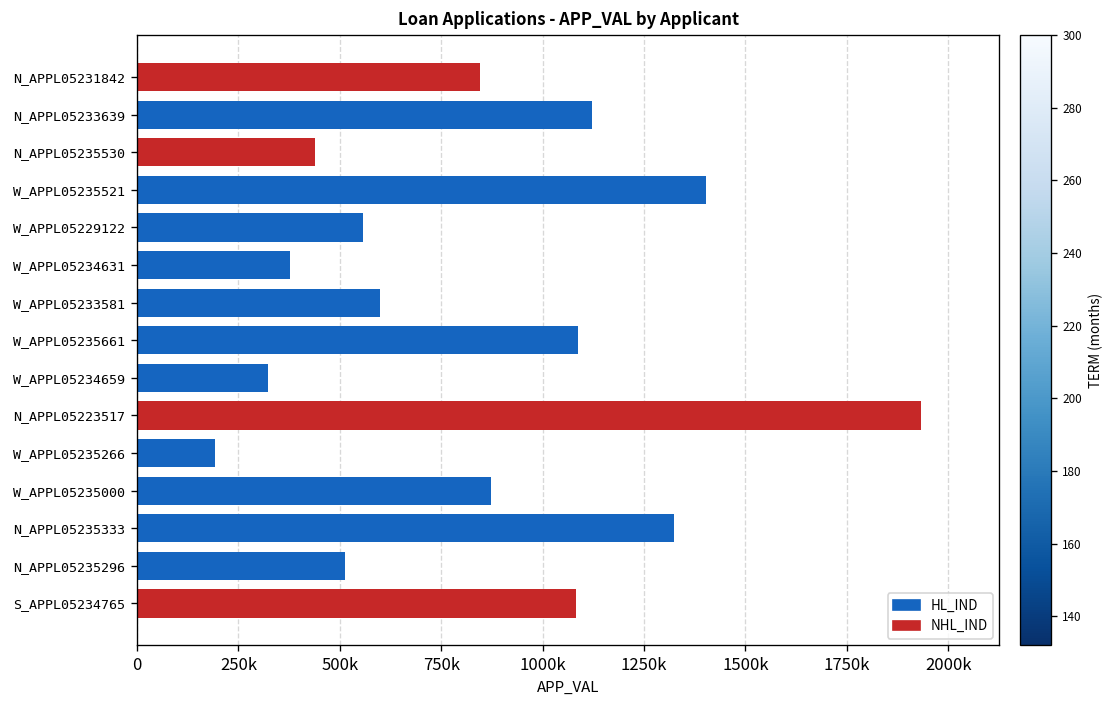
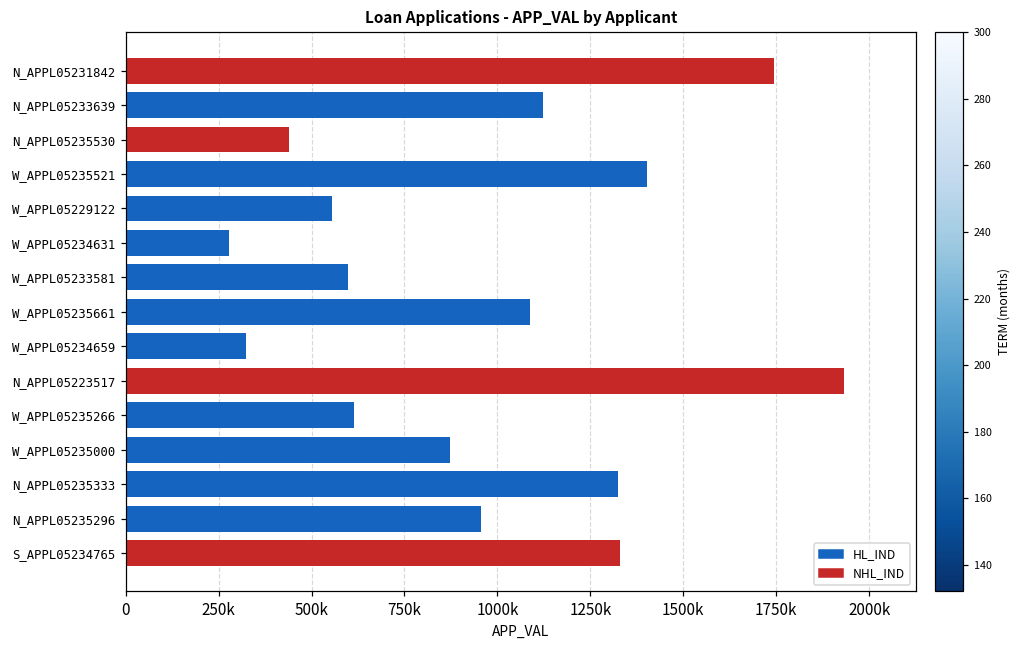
N_APPL05231842: 840000 -> 1740000
W_APPL05234631: 380000 -> 280000
W_APPL05235266: 190000 -> 610000
N_APPL05235296: 510000 -> 960000
S_APPL05234765: 1080000 -> 1330000
